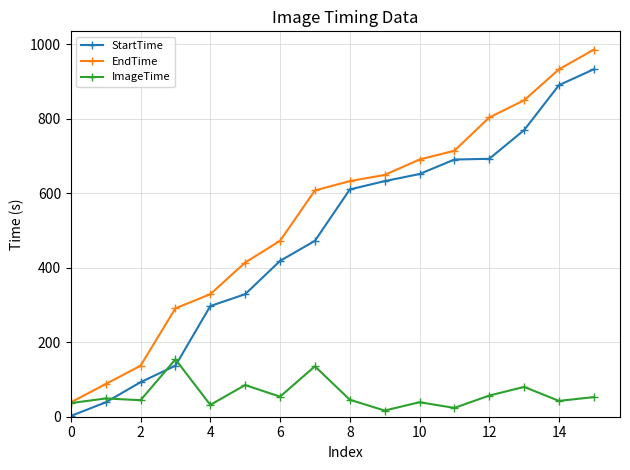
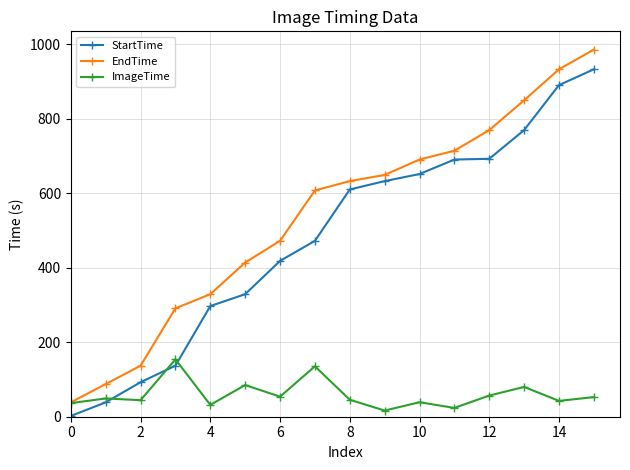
EndTime, 12: 800 -> 770
